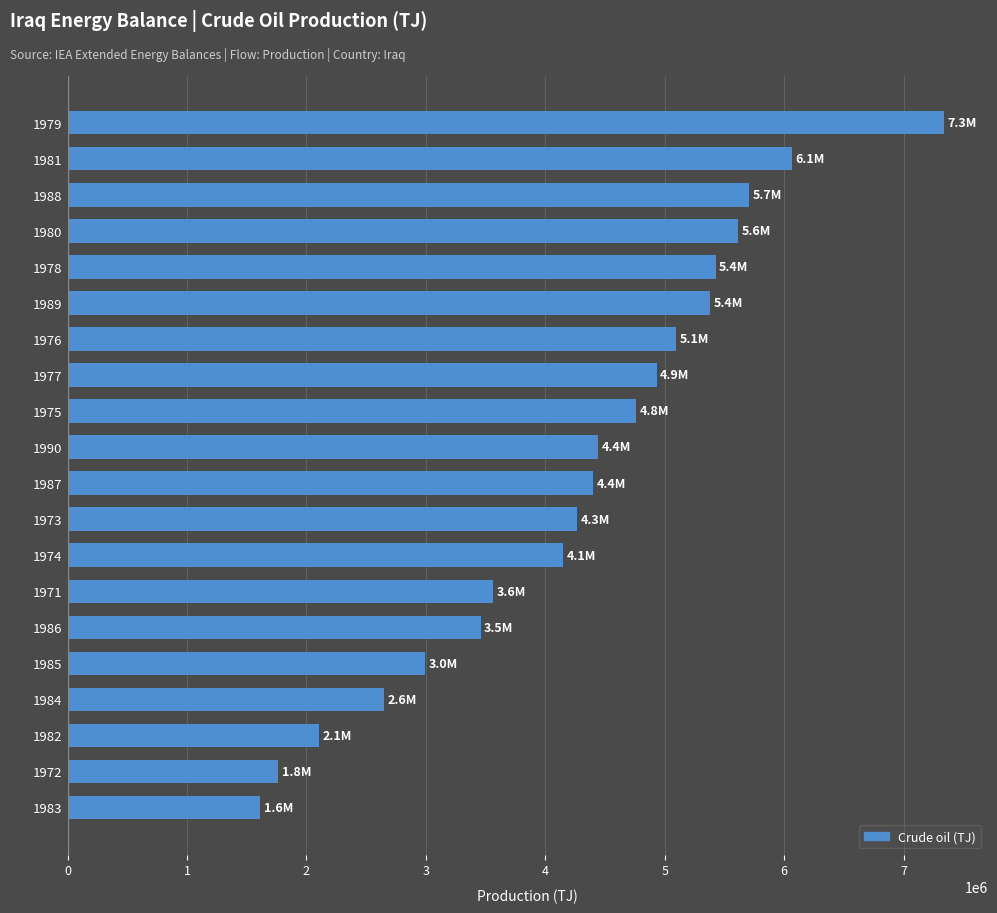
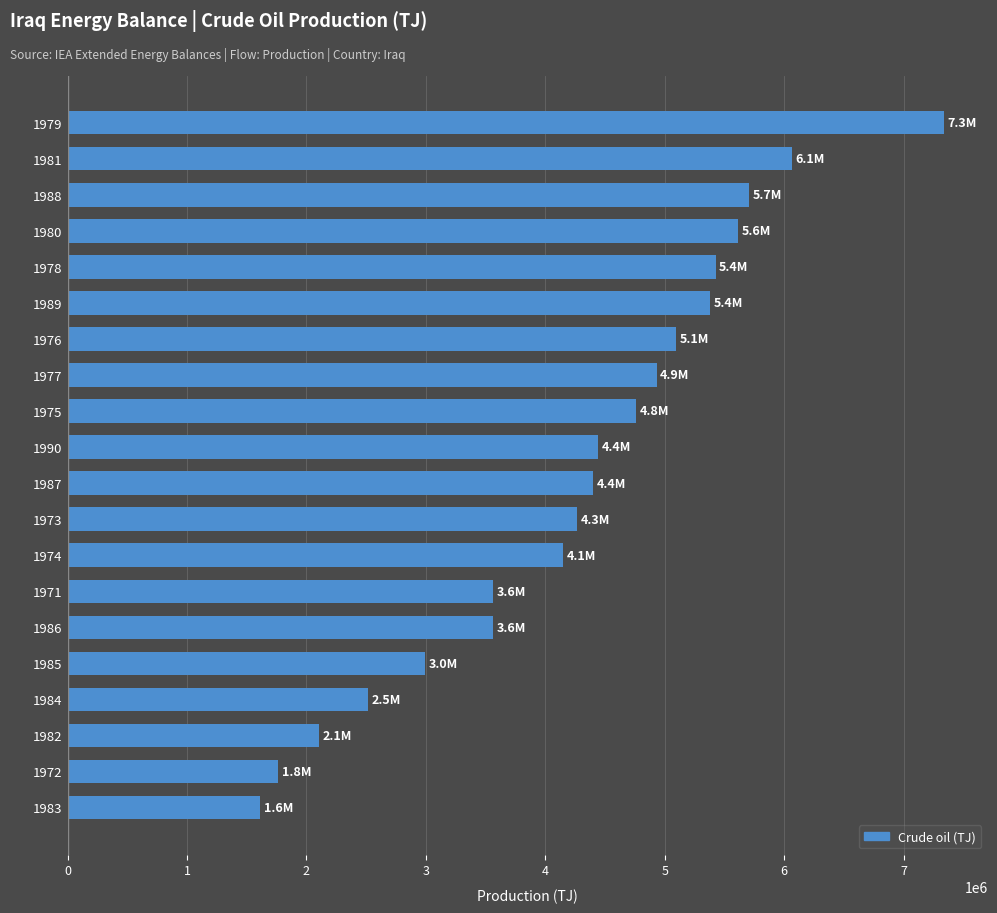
1986: 3.5M -> 3.6M
1984: 2.6M -> 2.5M
